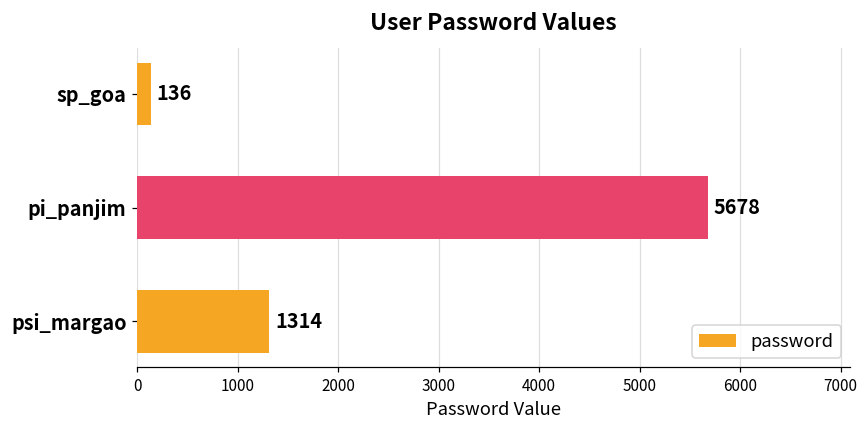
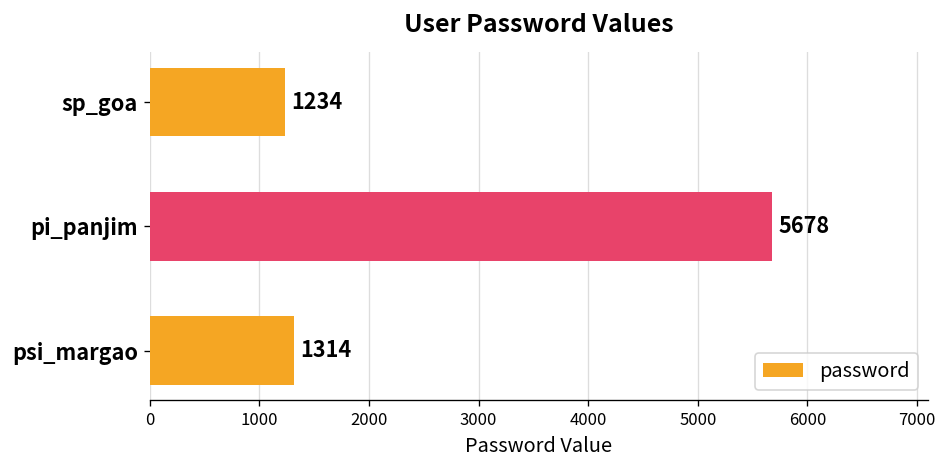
sp_goa: 136 -> 1234
